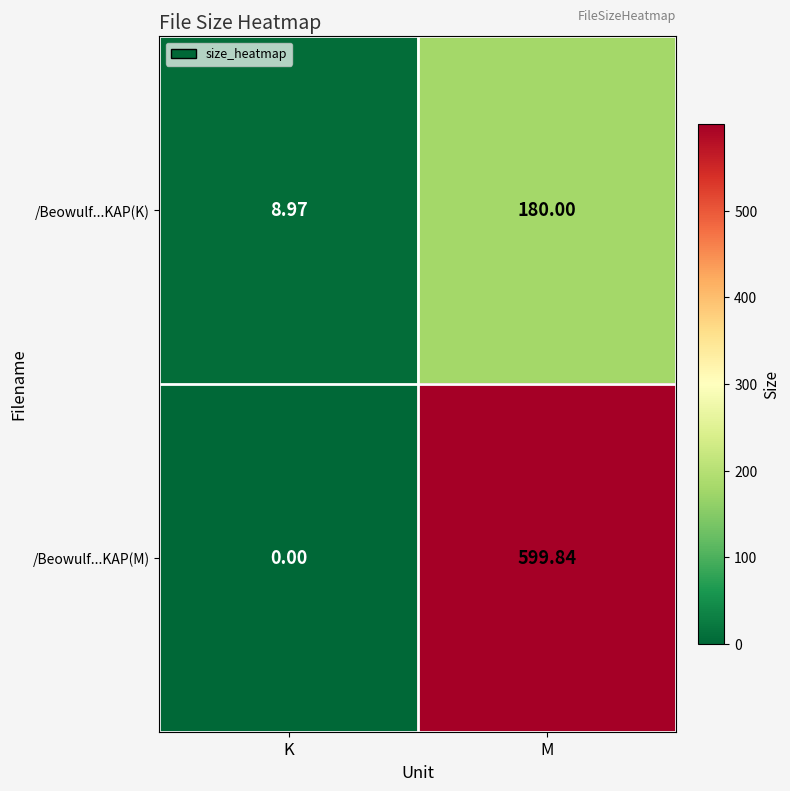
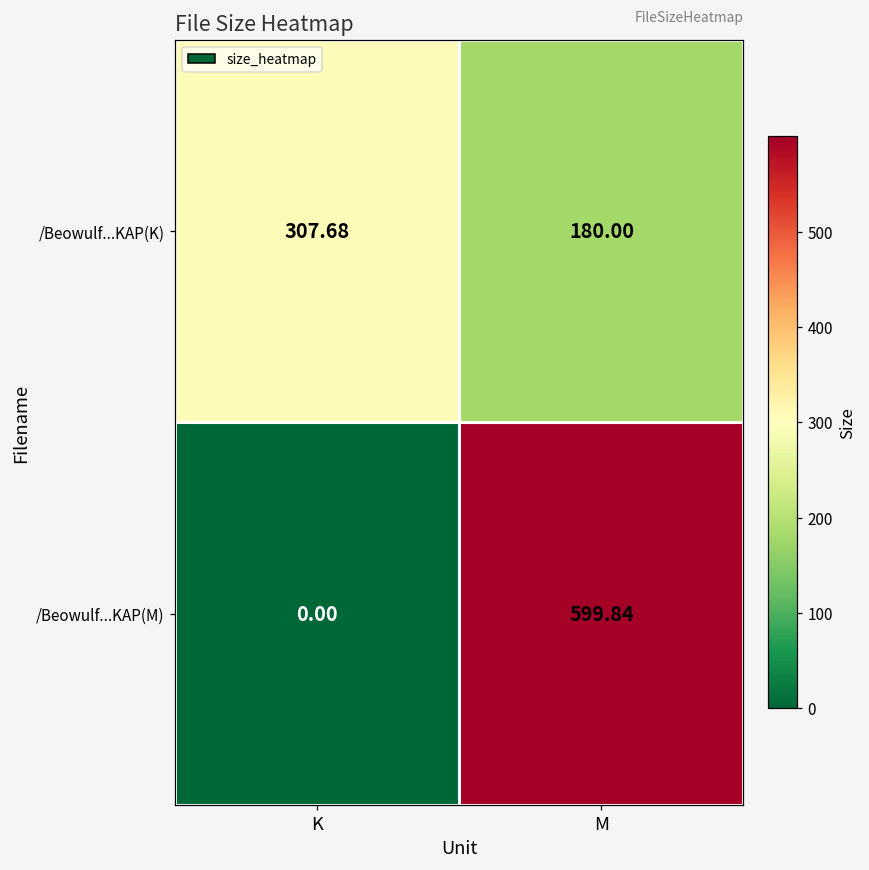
/Beowulf...KAP(K), K: 8.97 -> 307.68
